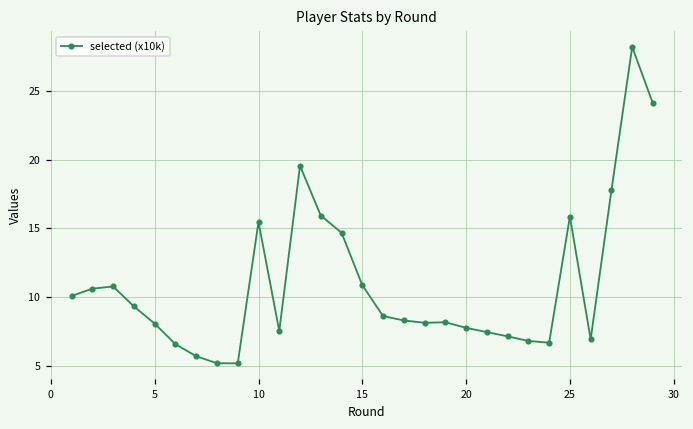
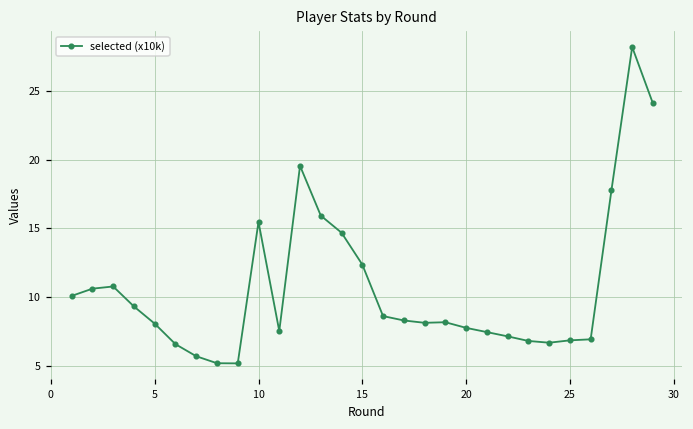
15: 10.9 -> 12.4
25: 15.8 -> 6.8
